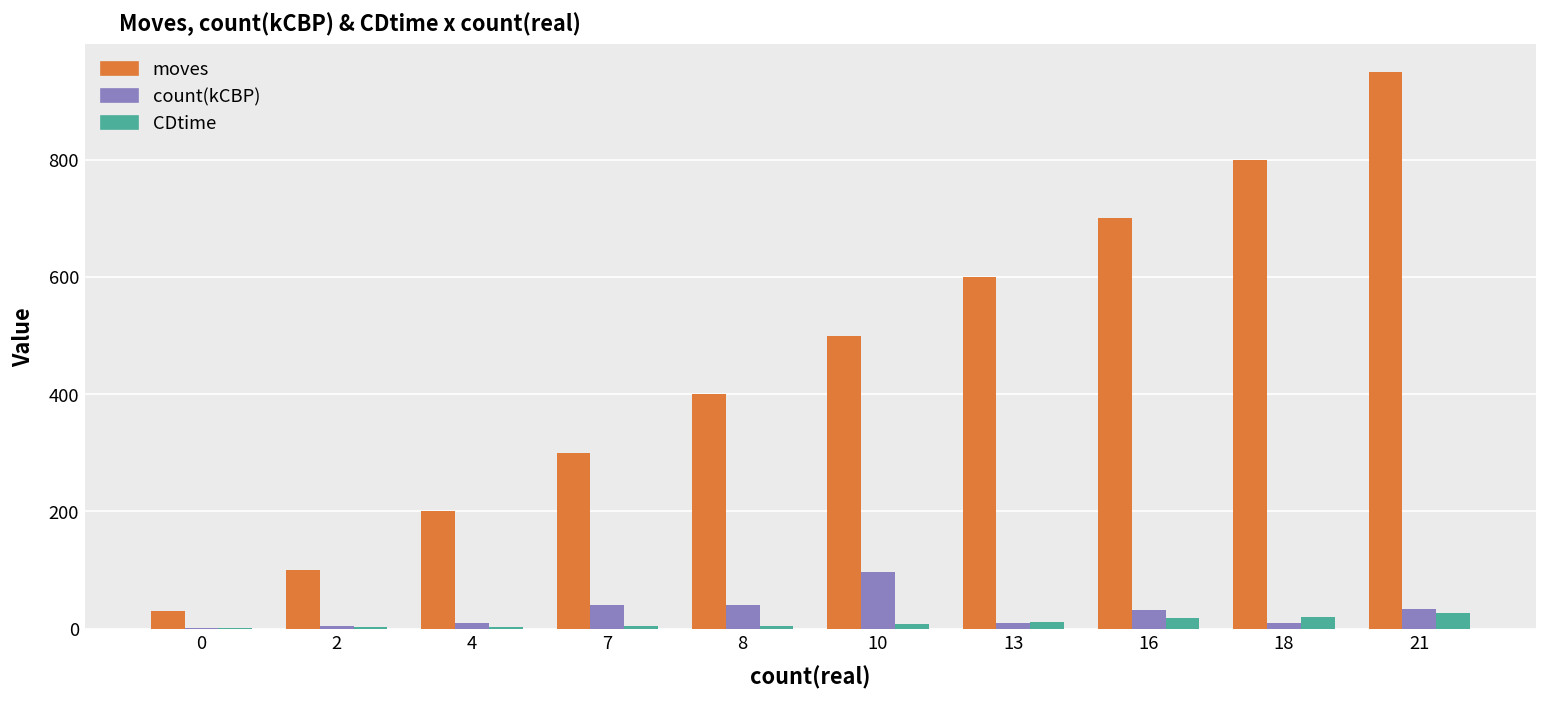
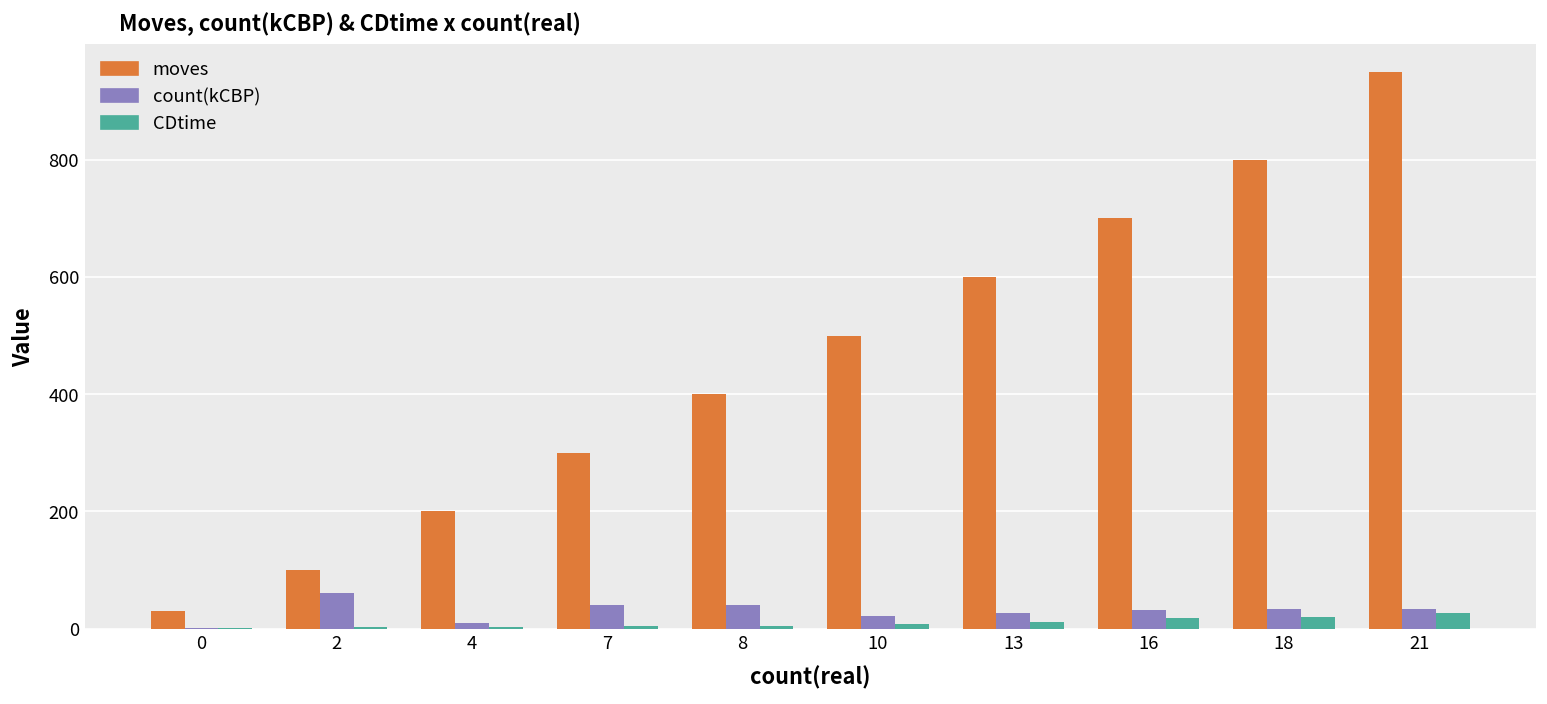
count(kCBP), 2: 0 -> 60
count(kCBP), 10: 100 -> 20
count(kCBP), 13: 10 -> 30
count(kCBP), 18: 10 -> 30
